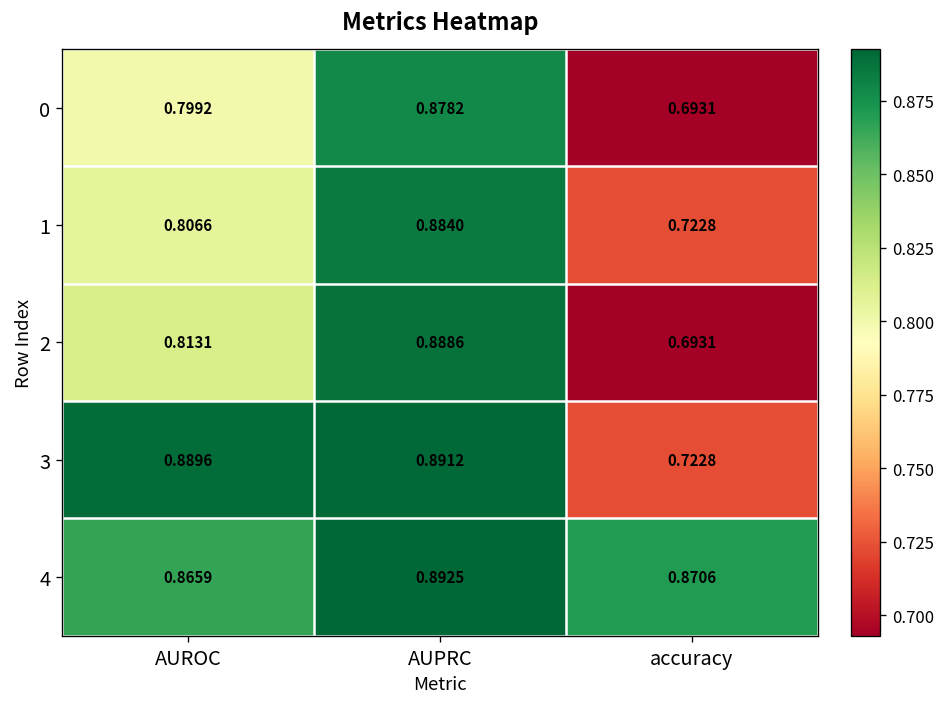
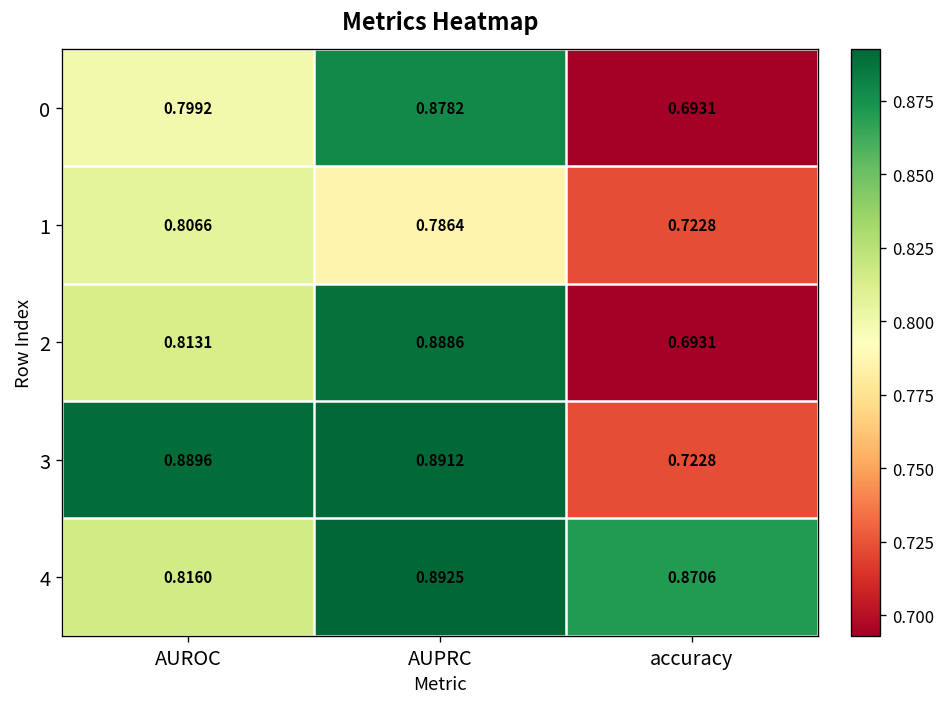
1, AUPRC: 0.8840 -> 0.7864
4, AUROC: 0.8659 -> 0.8160
